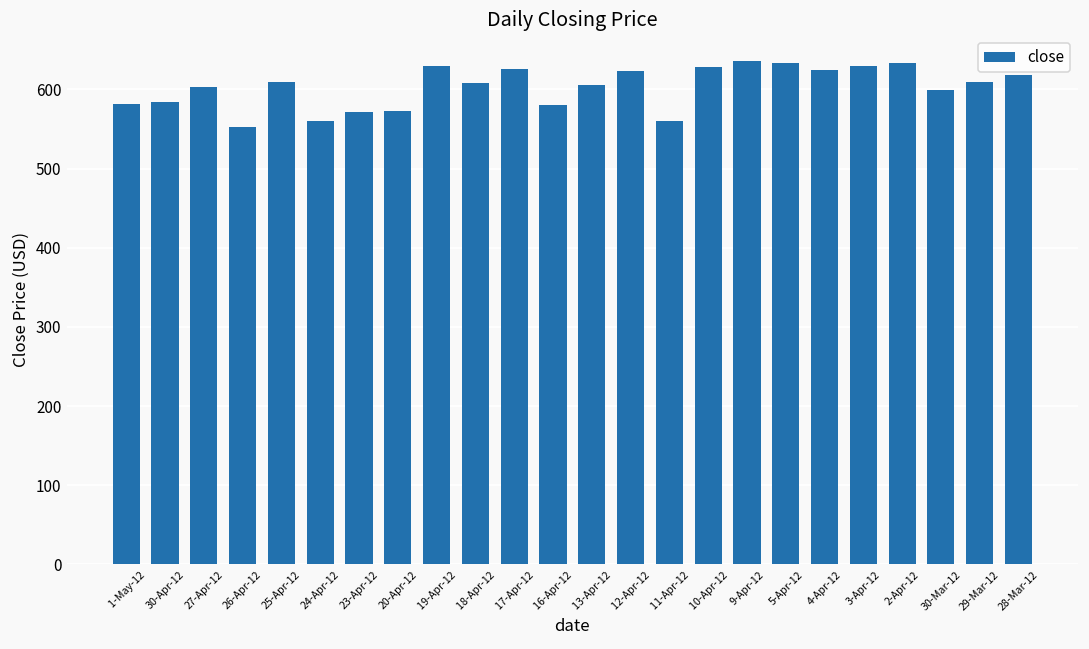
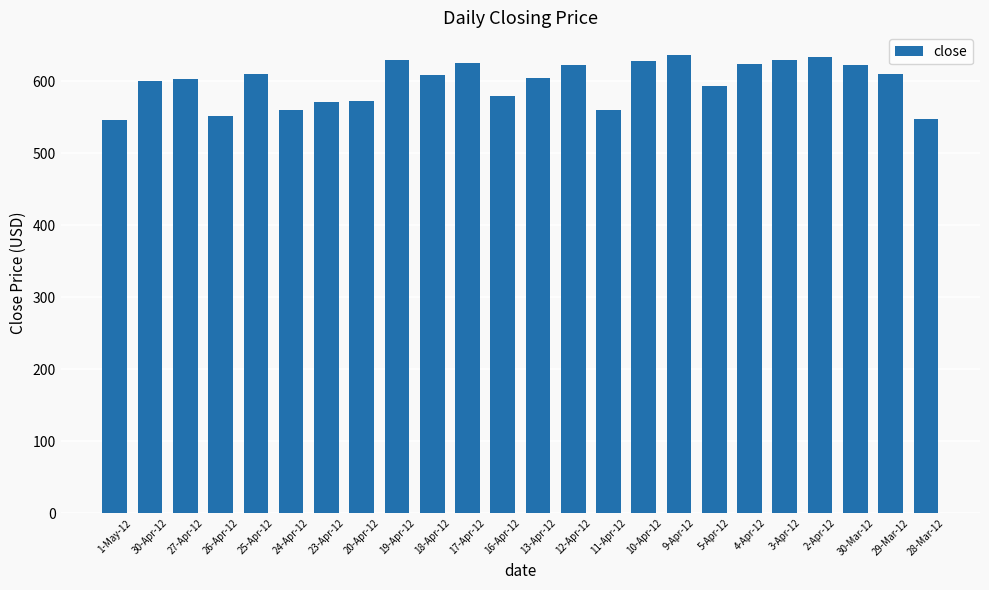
1-May-12: 580 -> 550
30-Apr-12: 580 -> 600
5-Apr-12: 630 -> 590
30-Mar-12: 600 -> 620
28-Mar-12: 620 -> 550
